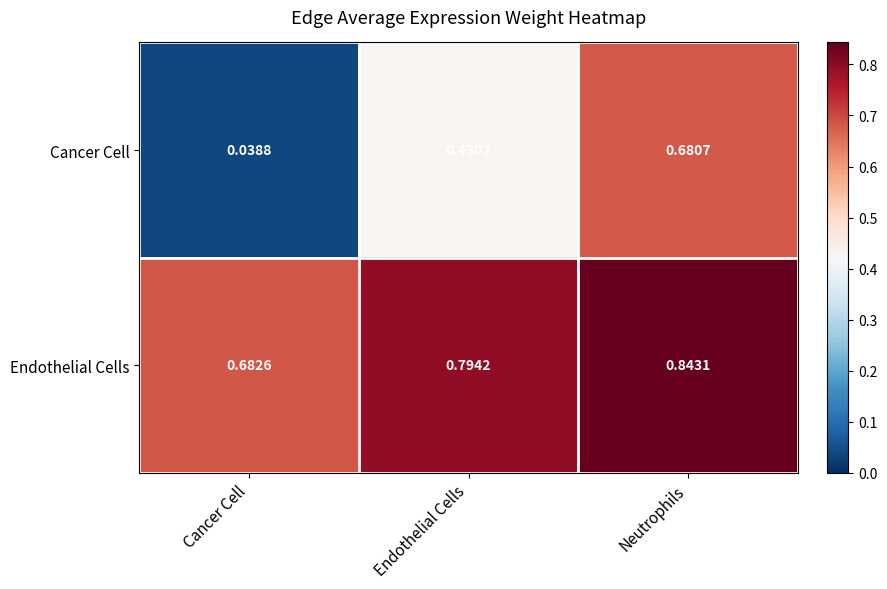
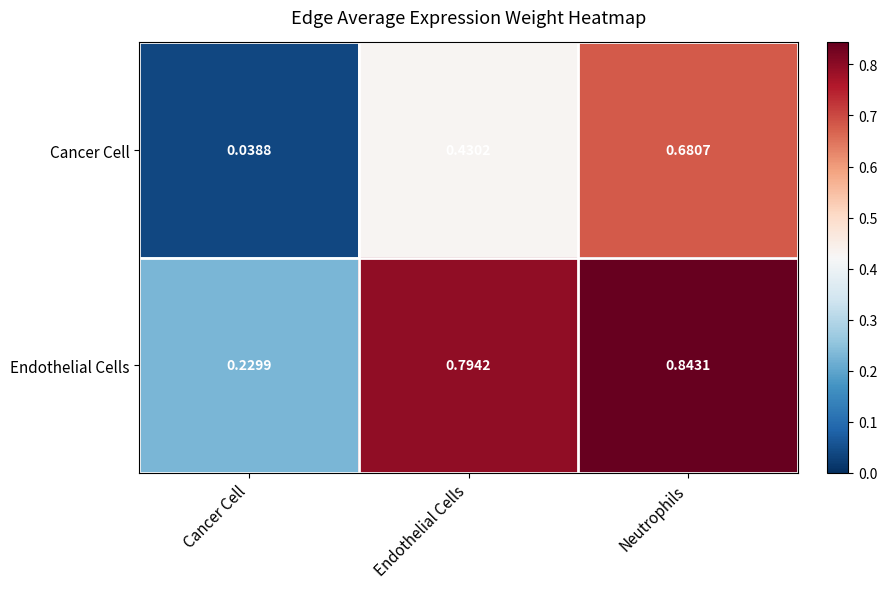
Endothelial Cells, Cancer Cell: 0.6826 -> 0.2299
